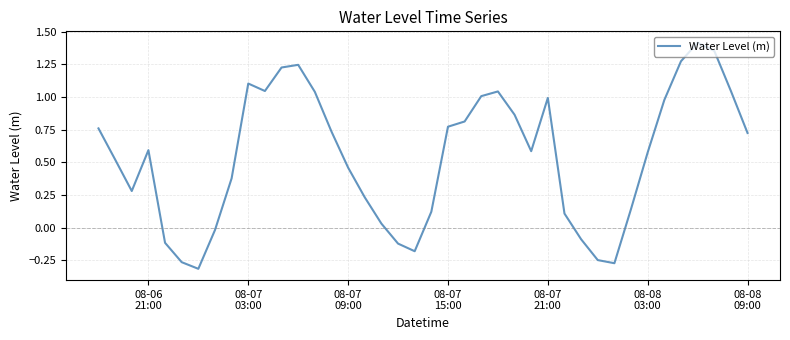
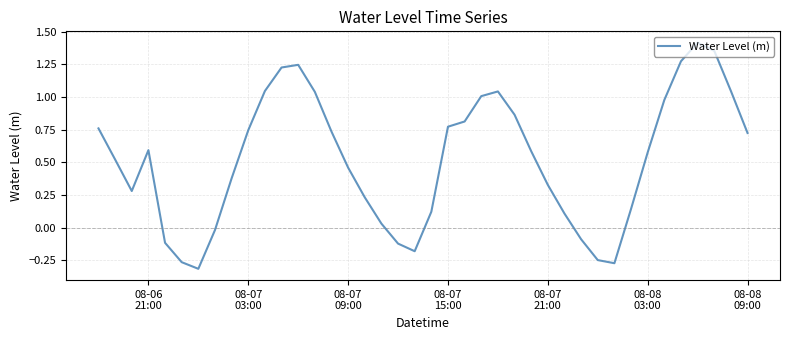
08-07 03:00: 1.10 -> 0.75
08-07 21:00: 0.99 -> 0.33
